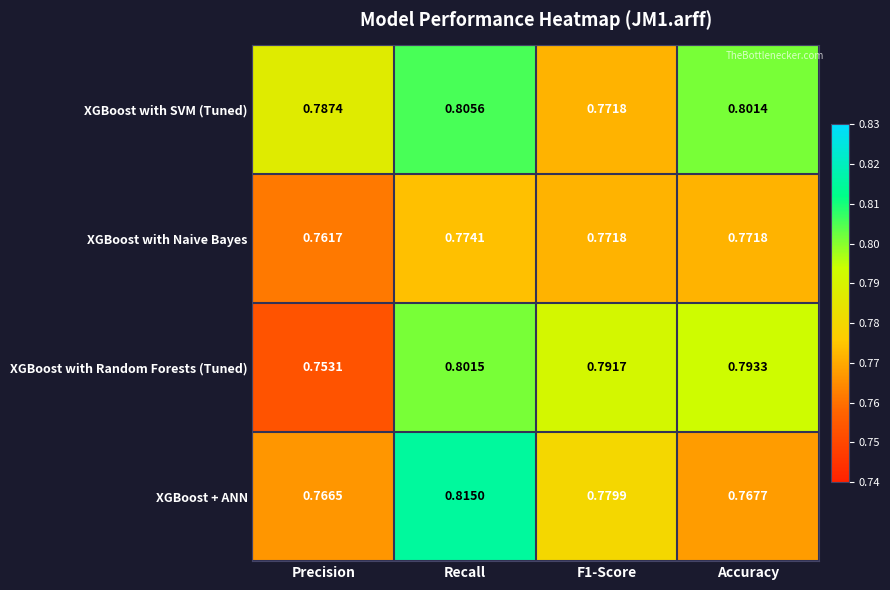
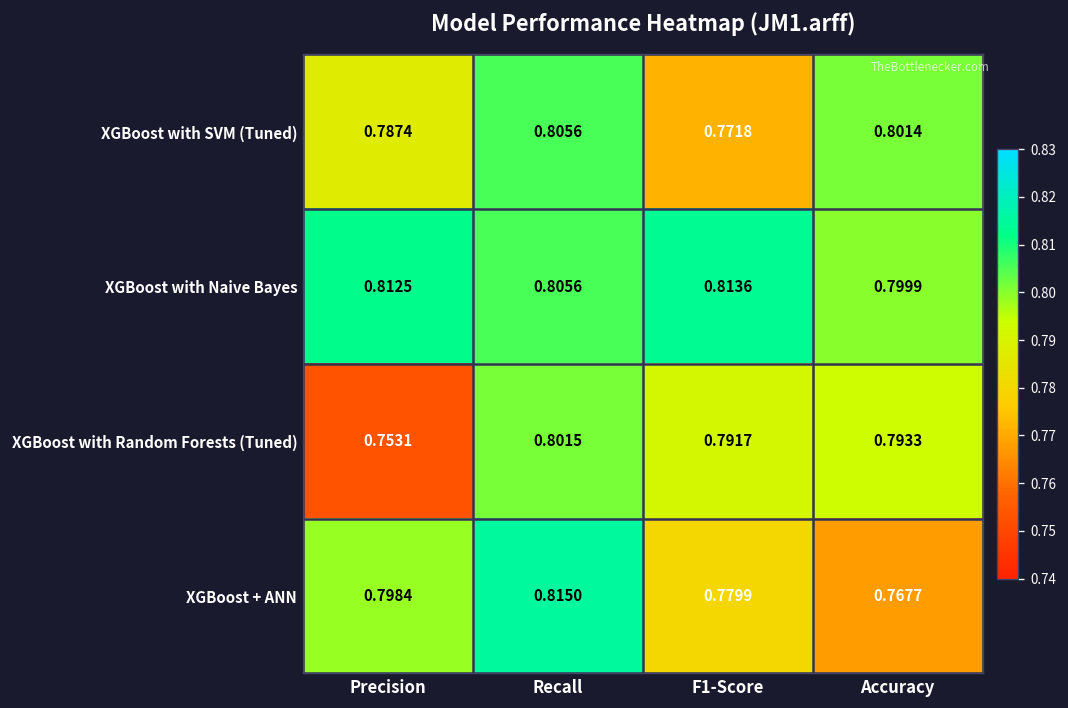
XGBoost with Naive Bayes, Precision: 0.7617 -> 0.8125
XGBoost with Naive Bayes, Recall: 0.7741 -> 0.8056
XGBoost with Naive Bayes, F1-Score: 0.7718 -> 0.8136
XGBoost with Naive Bayes, Accuracy: 0.7718 -> 0.7999
XGBoost + ANN, Precision: 0.7665 -> 0.7984
